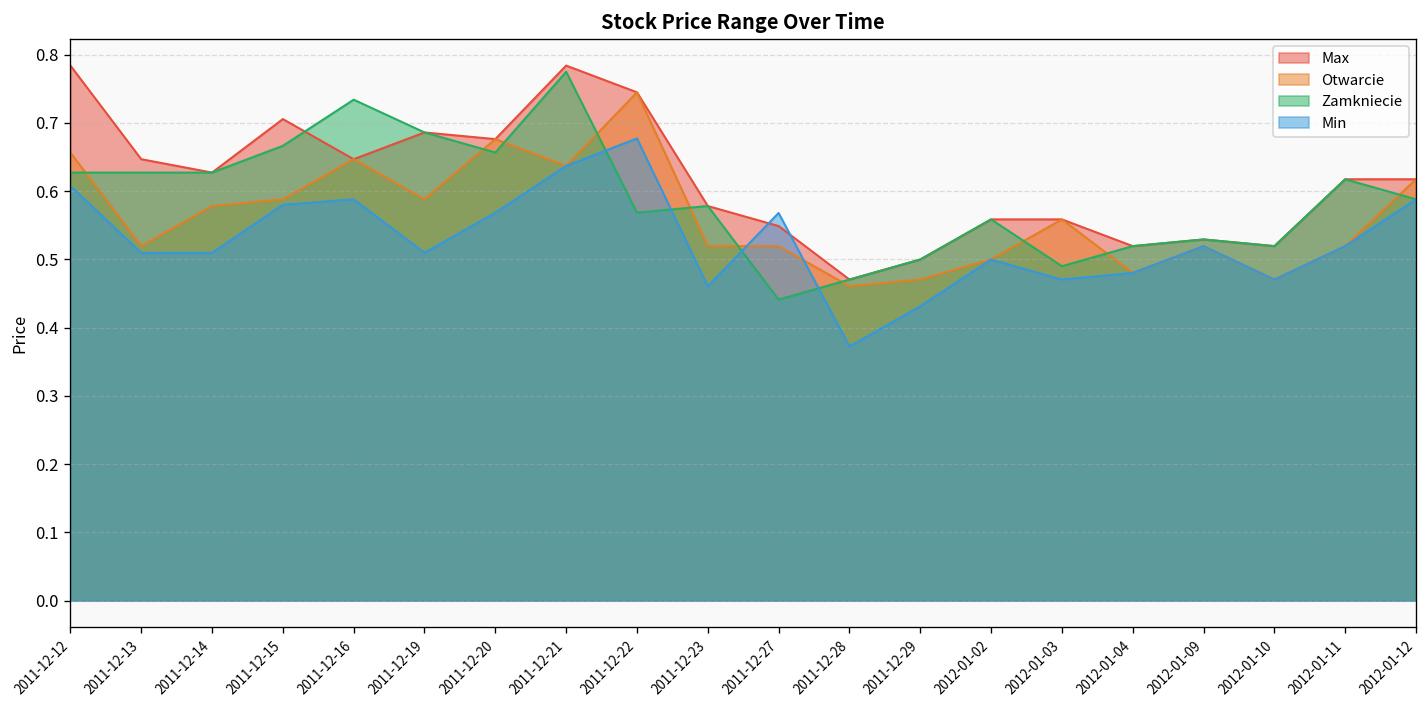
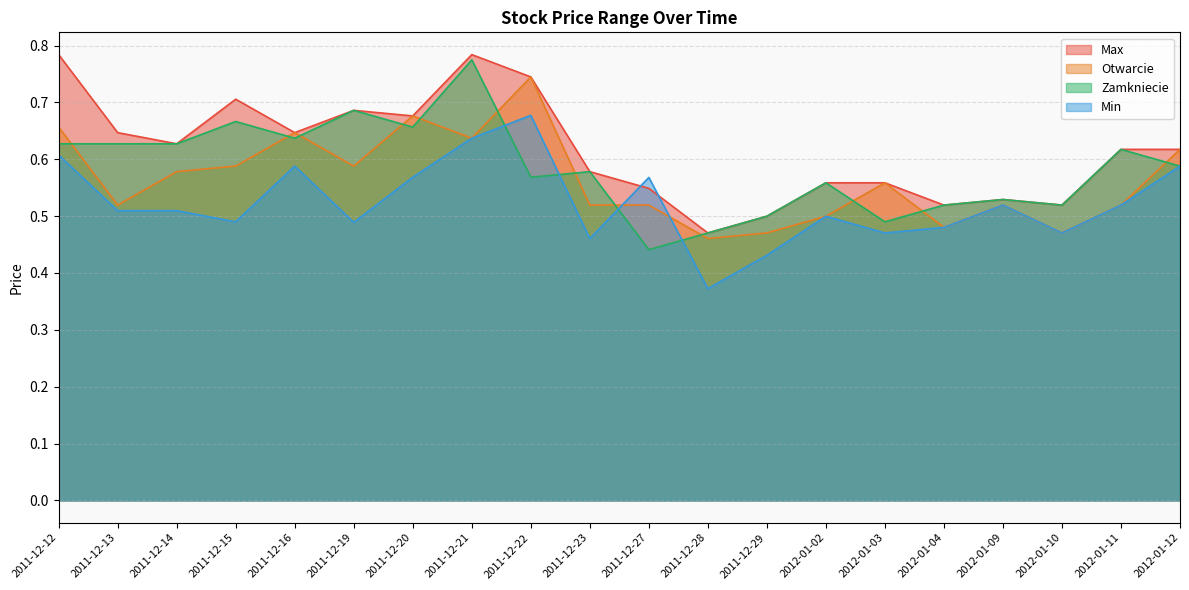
Min, 2011-12-15: 0.58 -> 0.49
Zamkniecie, 2011-12-16: 0.73 -> 0.64
Min, 2011-12-19: 0.51 -> 0.49
